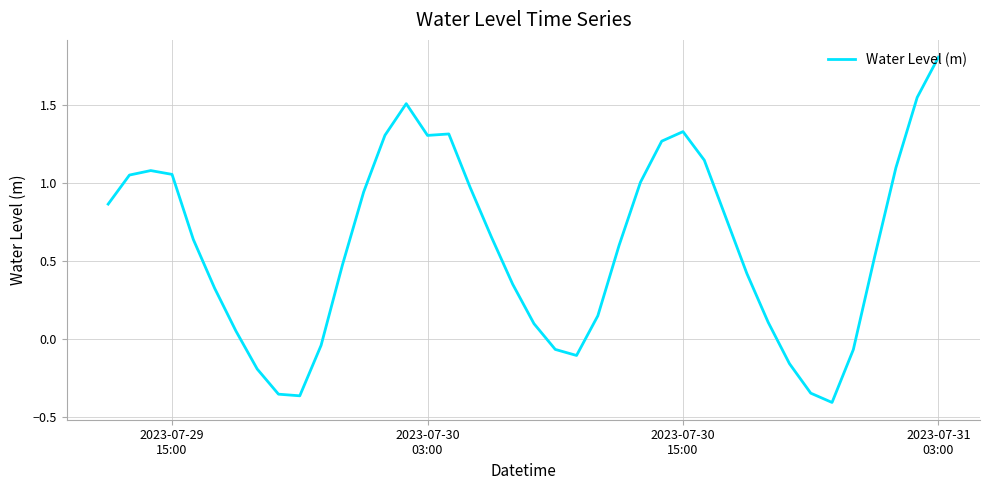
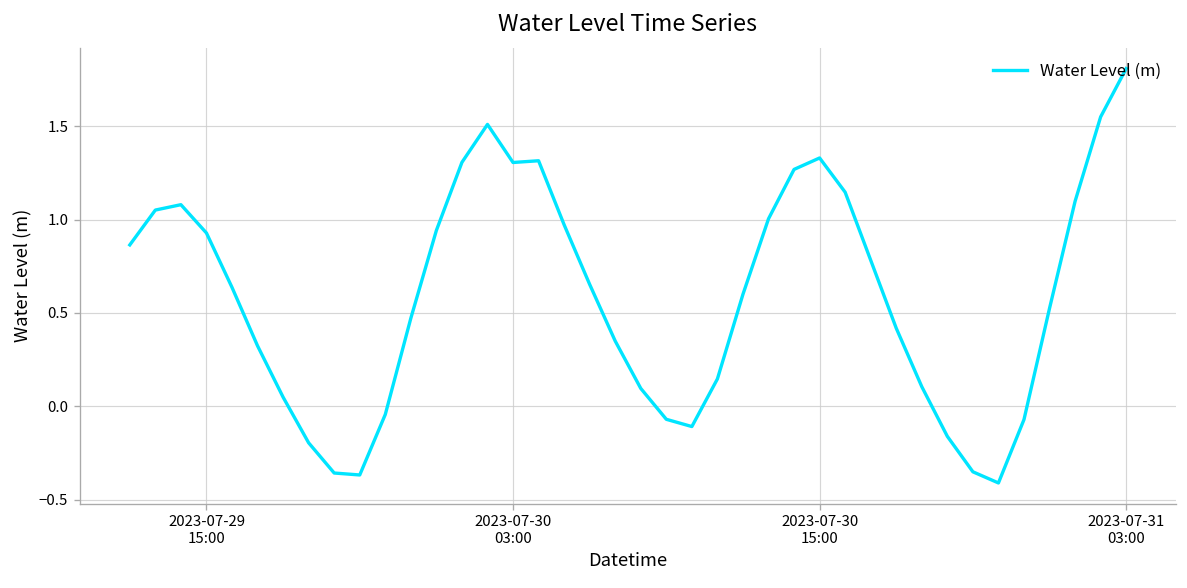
2023-07-29 15:00: 1.05 -> 0.93
